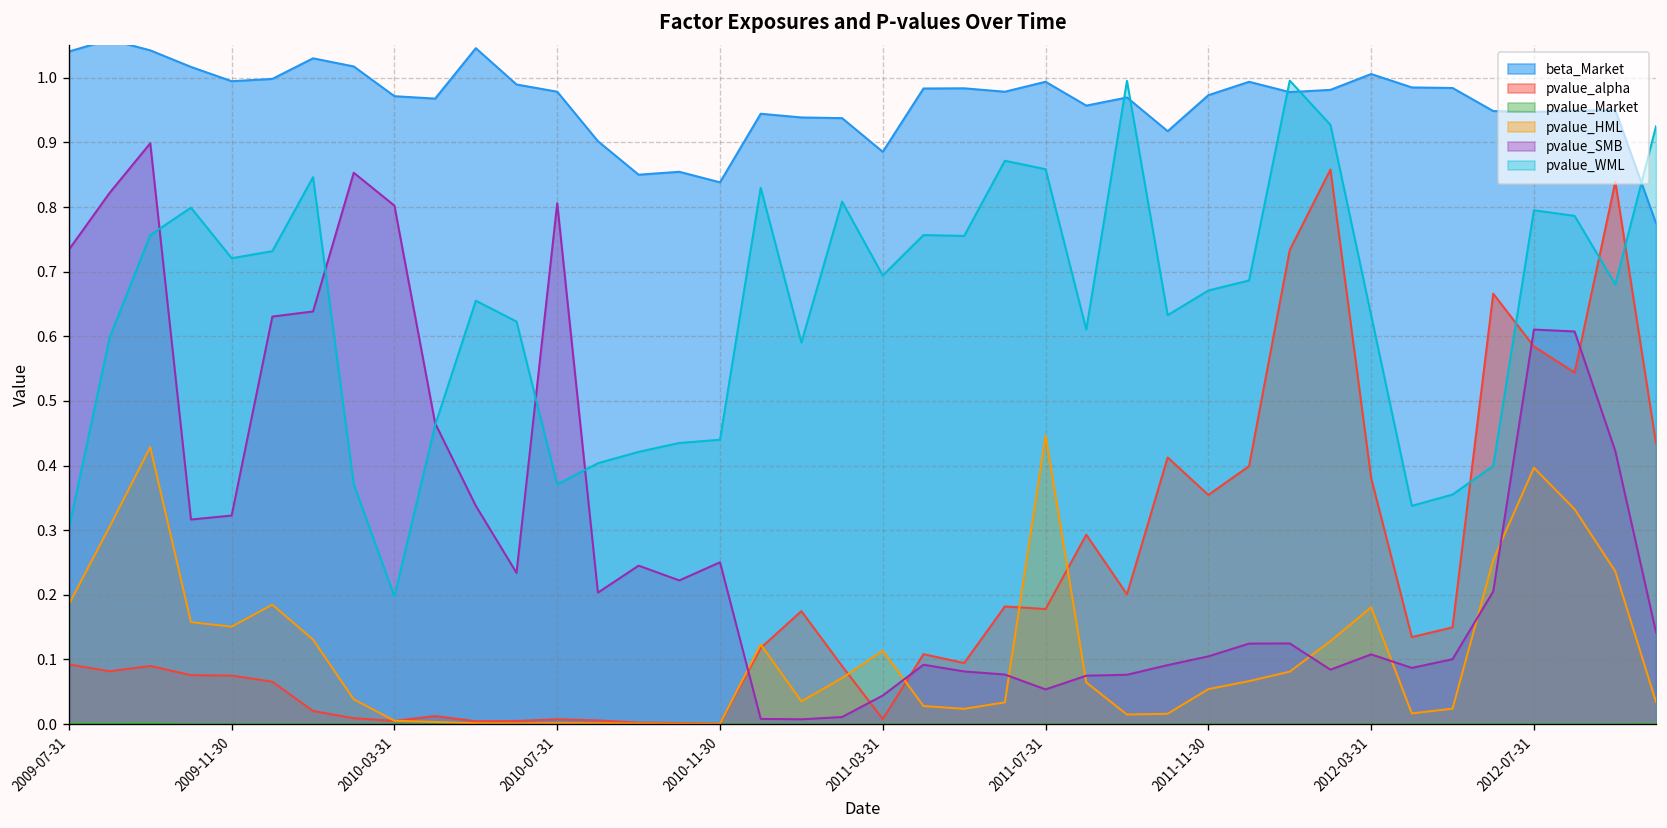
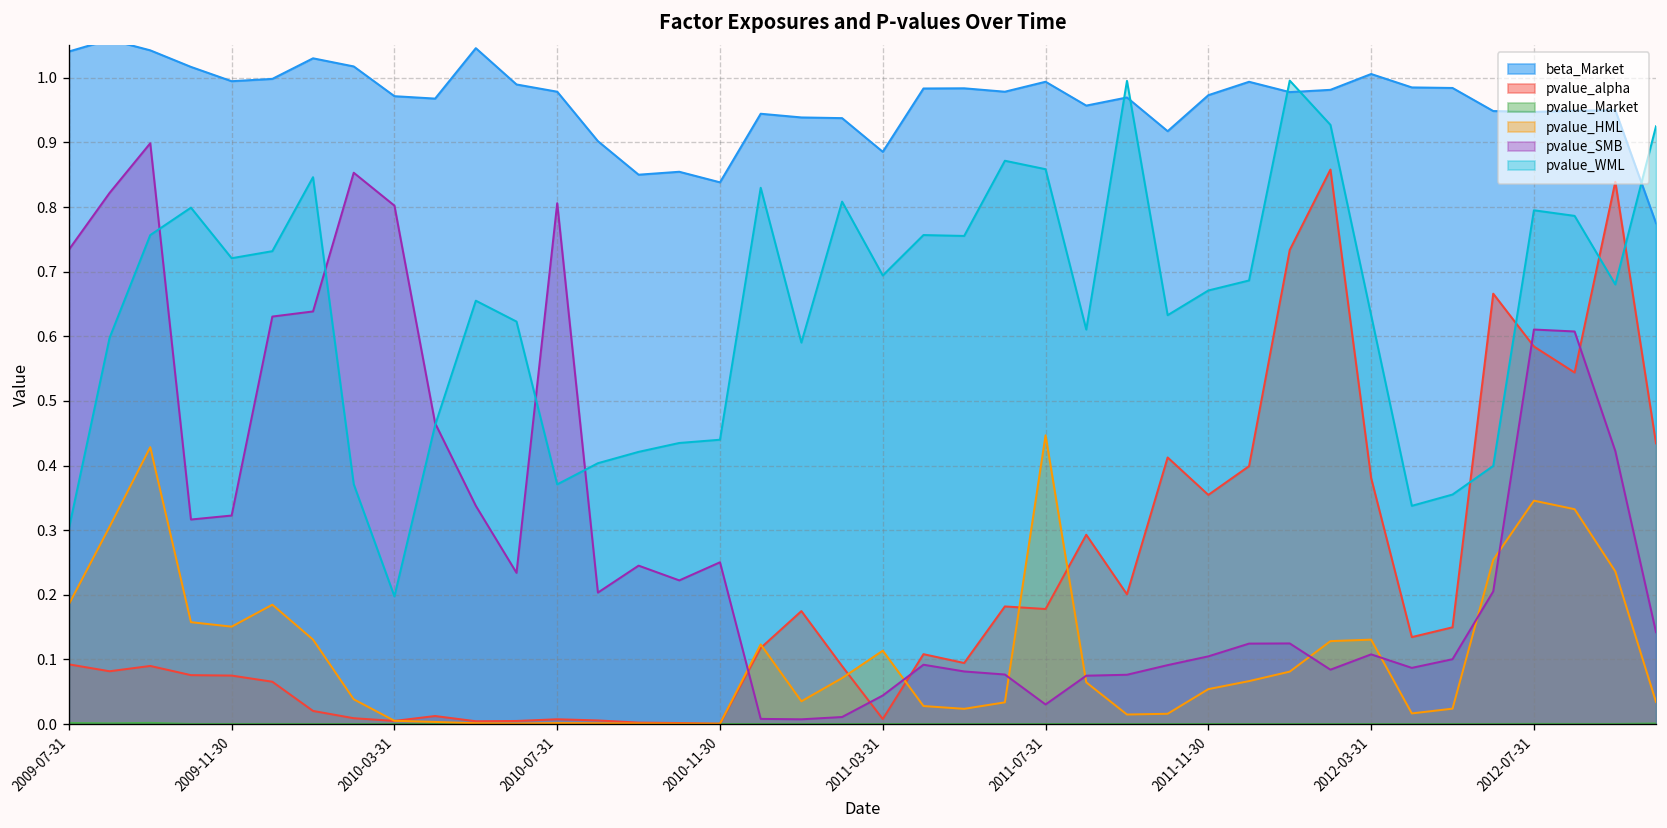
pvalue_SMB, 2011-07-31: 0.05 -> 0.03
pvalue_HML, 2012-03-31: 0.18 -> 0.13
pvalue_HML, 2012-07-31: 0.40 -> 0.35
